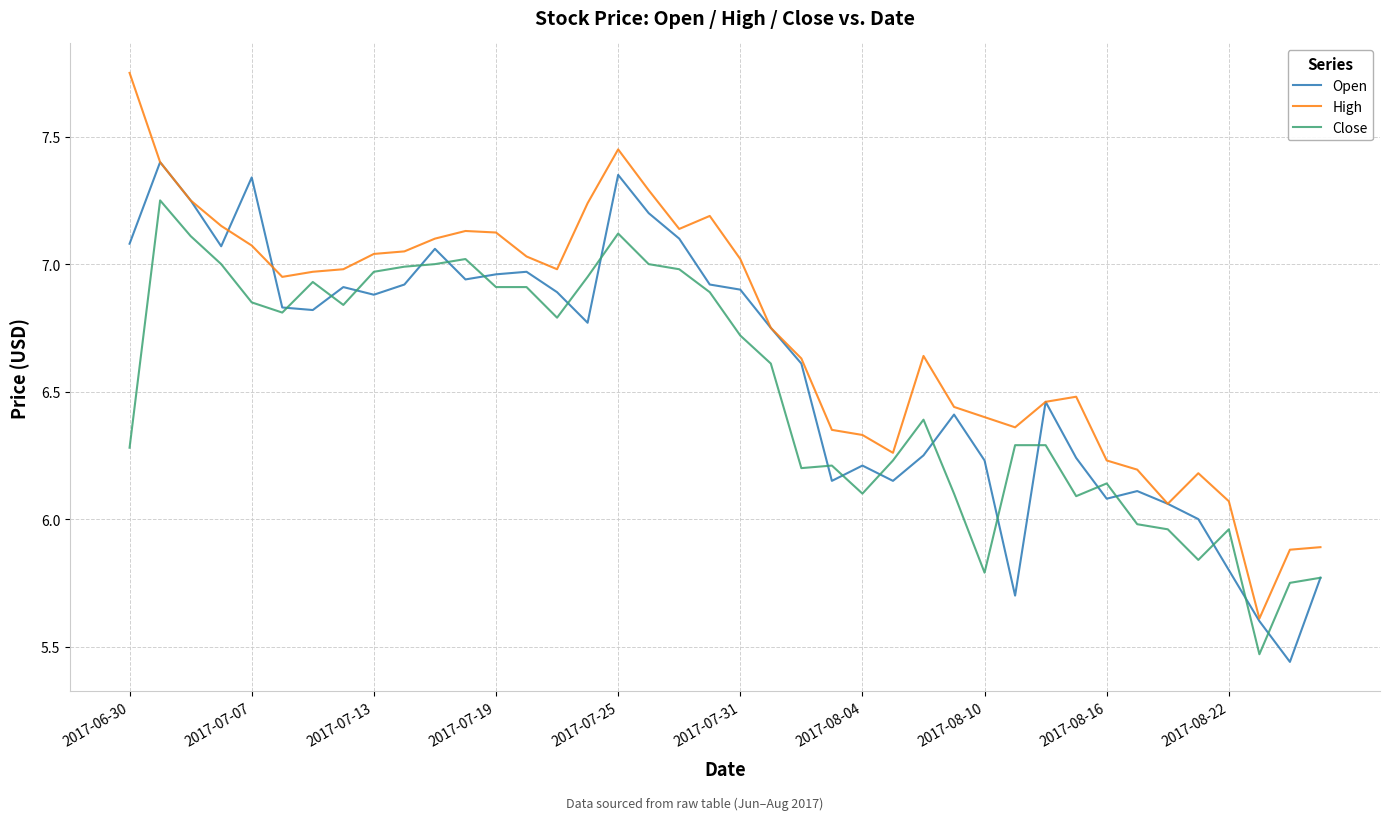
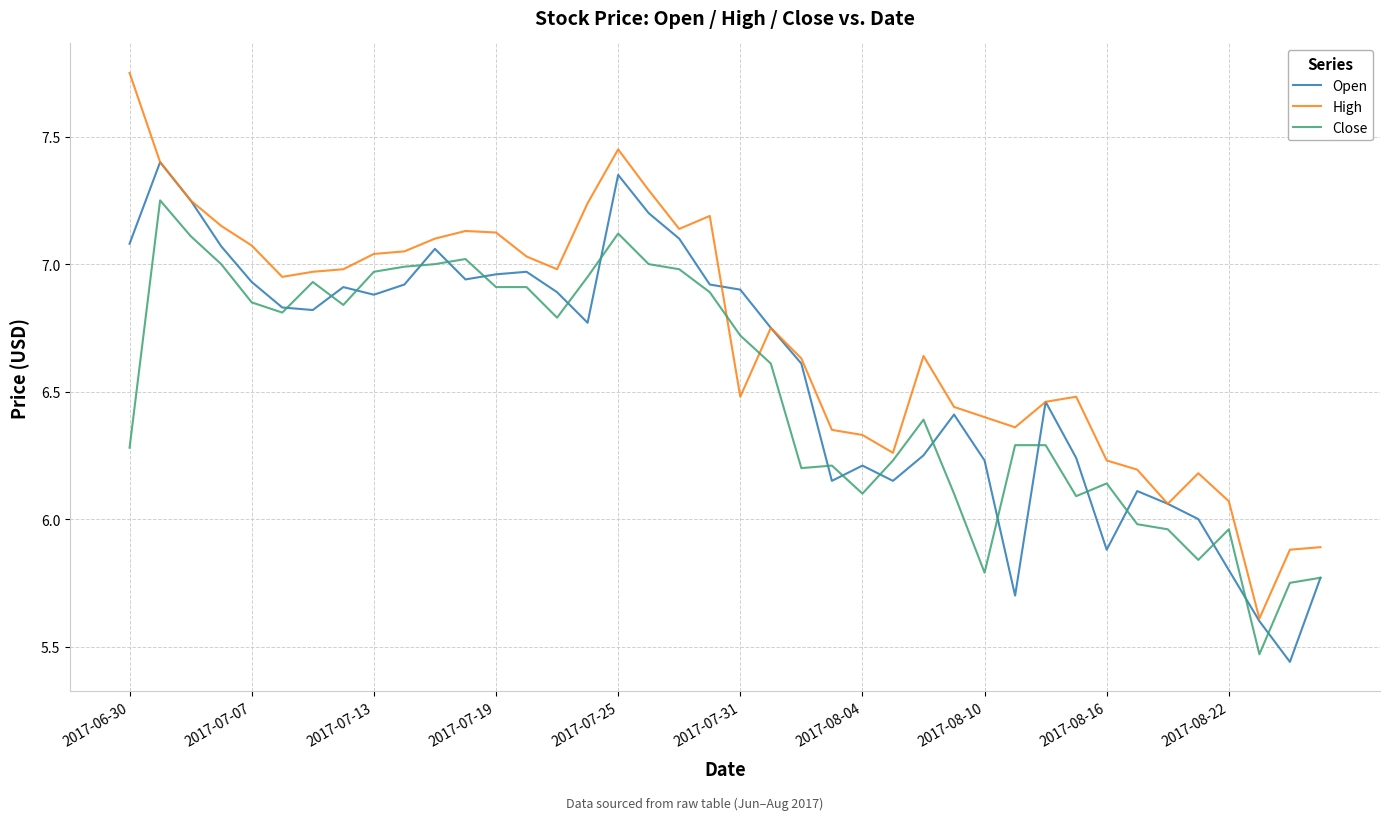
Open, 2017-07-07: 7.34 -> 6.93
High, 2017-07-31: 7.02 -> 6.48
Open, 2017-08-16: 6.08 -> 5.88
